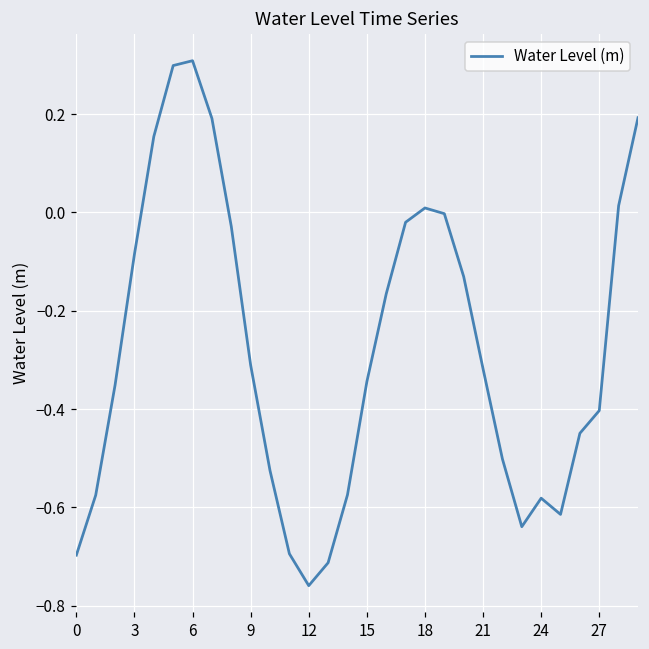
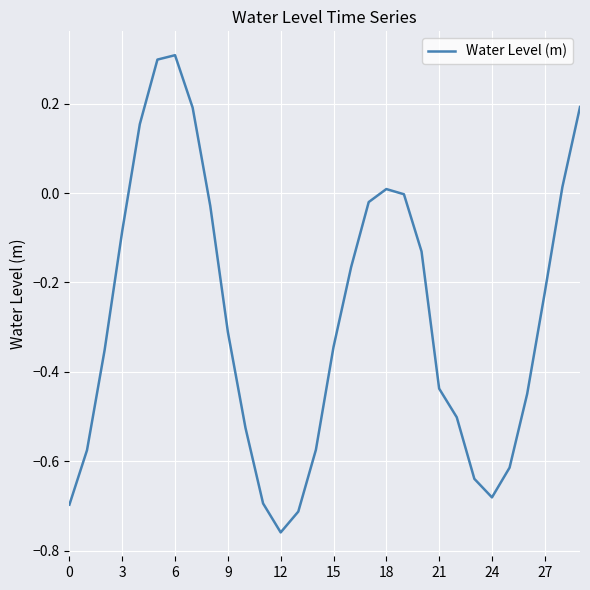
21: -0.32 -> -0.44
24: -0.58 -> -0.68
27: -0.40 -> -0.22
